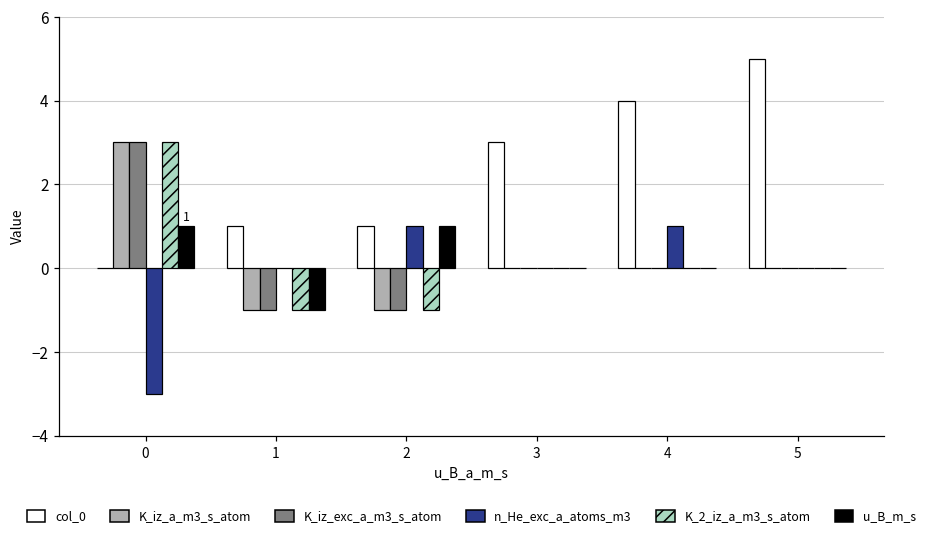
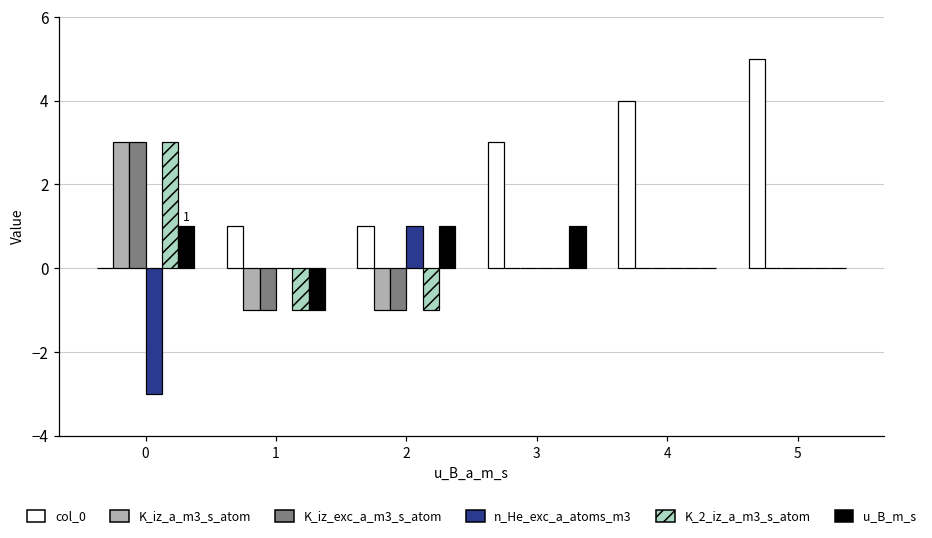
u_B_m_s, 3: 0 -> 1
n_He_exc_a_atoms_m3, 4: 1 -> 0
